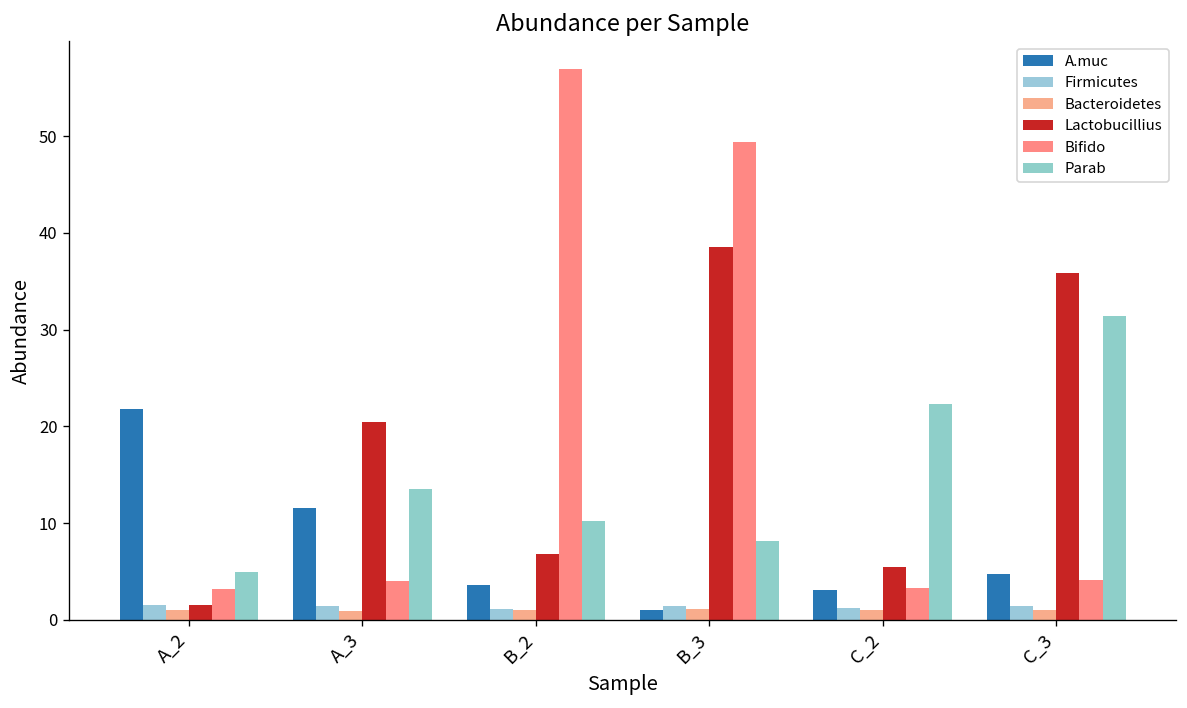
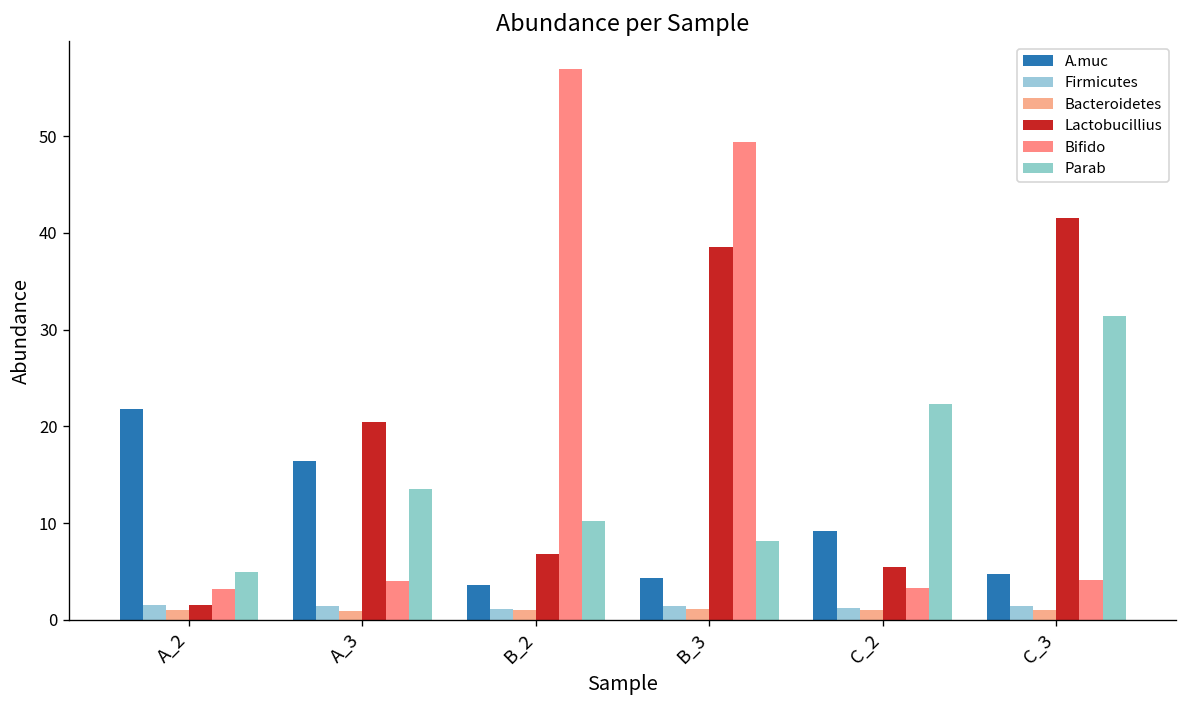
A.muc, A_3: 12 -> 16
A.muc, B_3: 1 -> 4
A.muc, C_2: 3 -> 9
Lactobucillius, C_3: 36 -> 42
